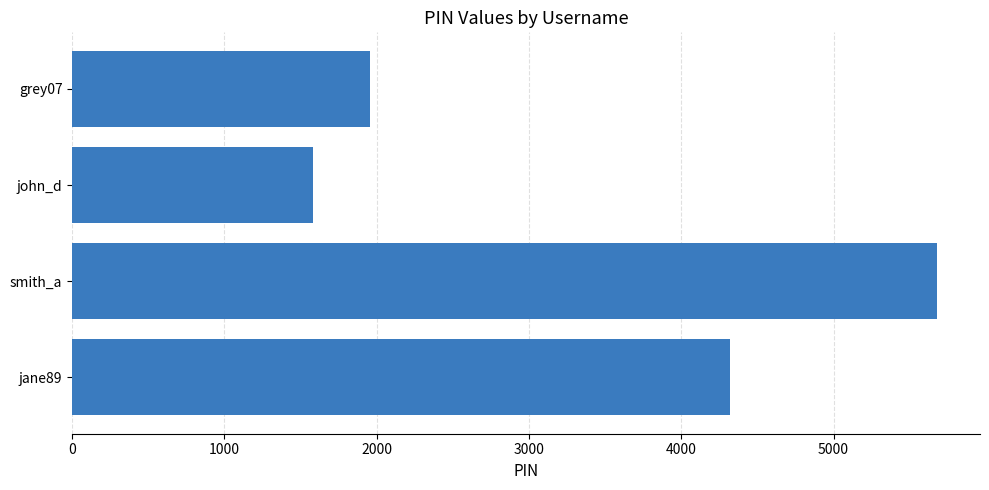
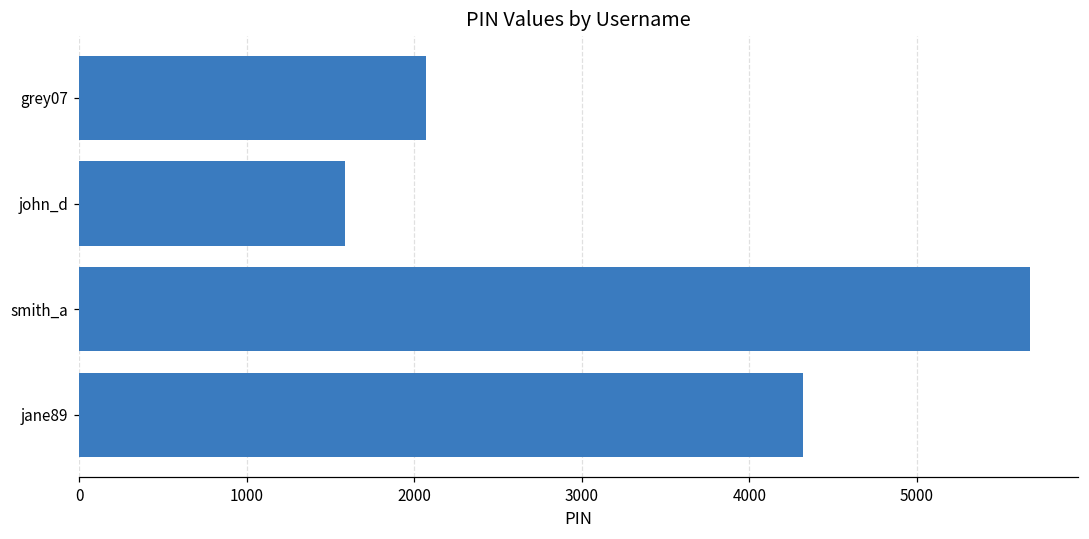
grey07: 1960 -> 2070
